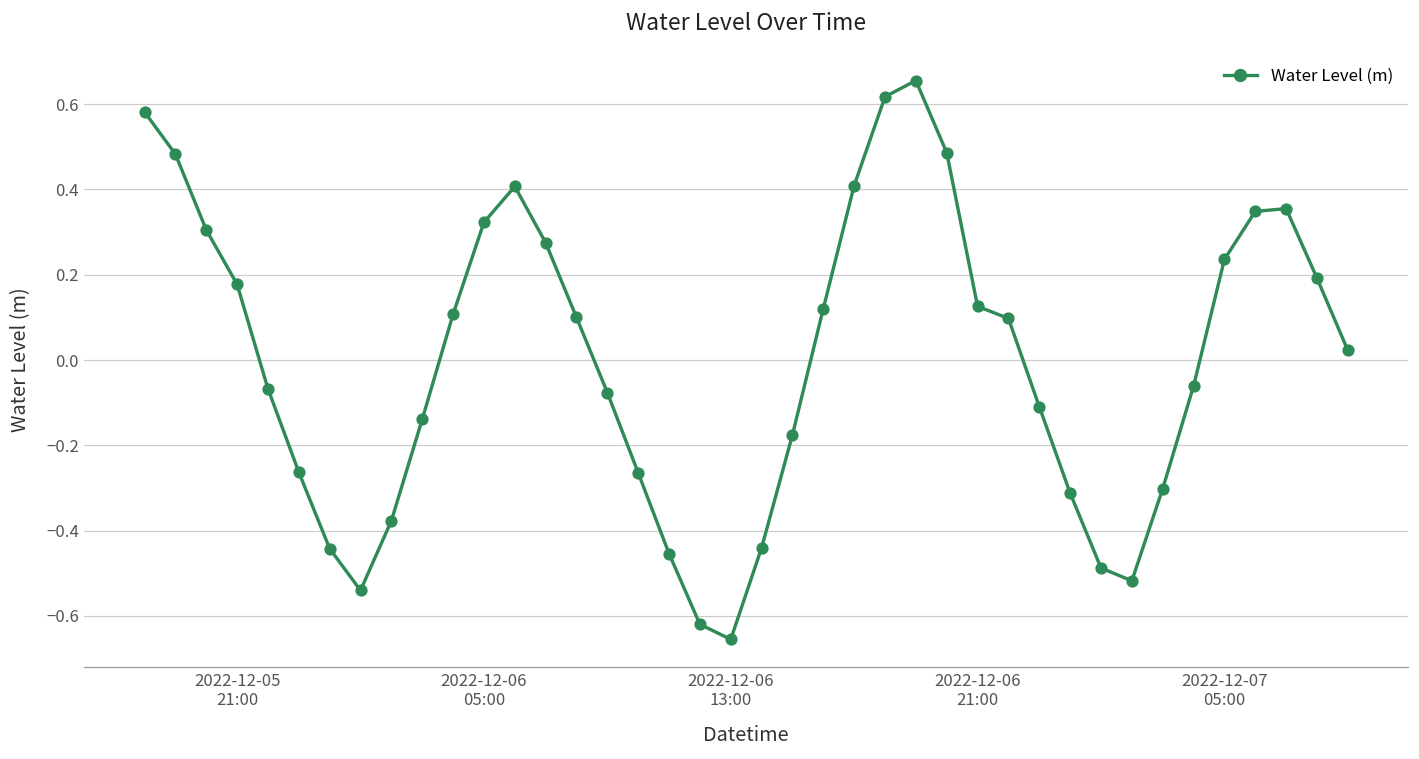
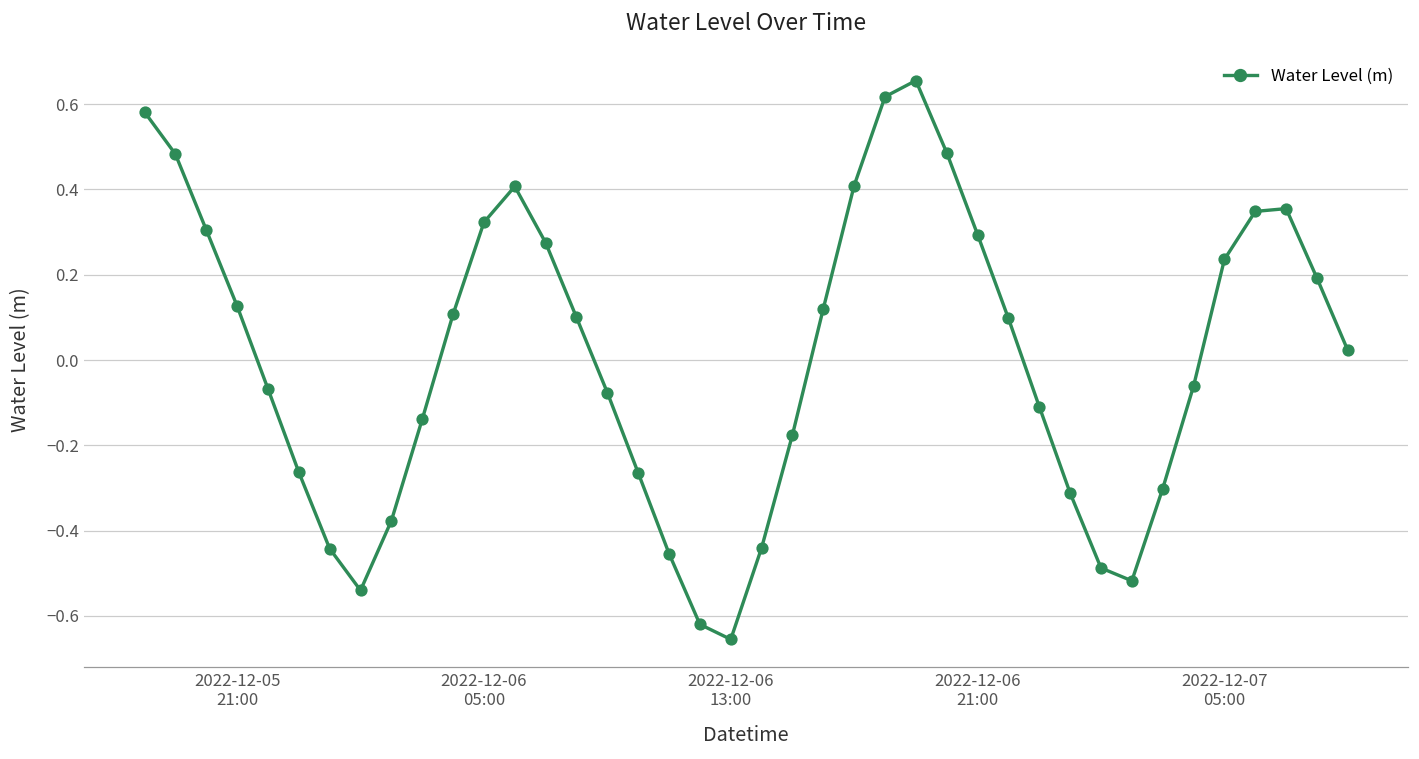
2022-12-05 21:00: 0.18 -> 0.13
2022-12-06 21:00: 0.13 -> 0.29
